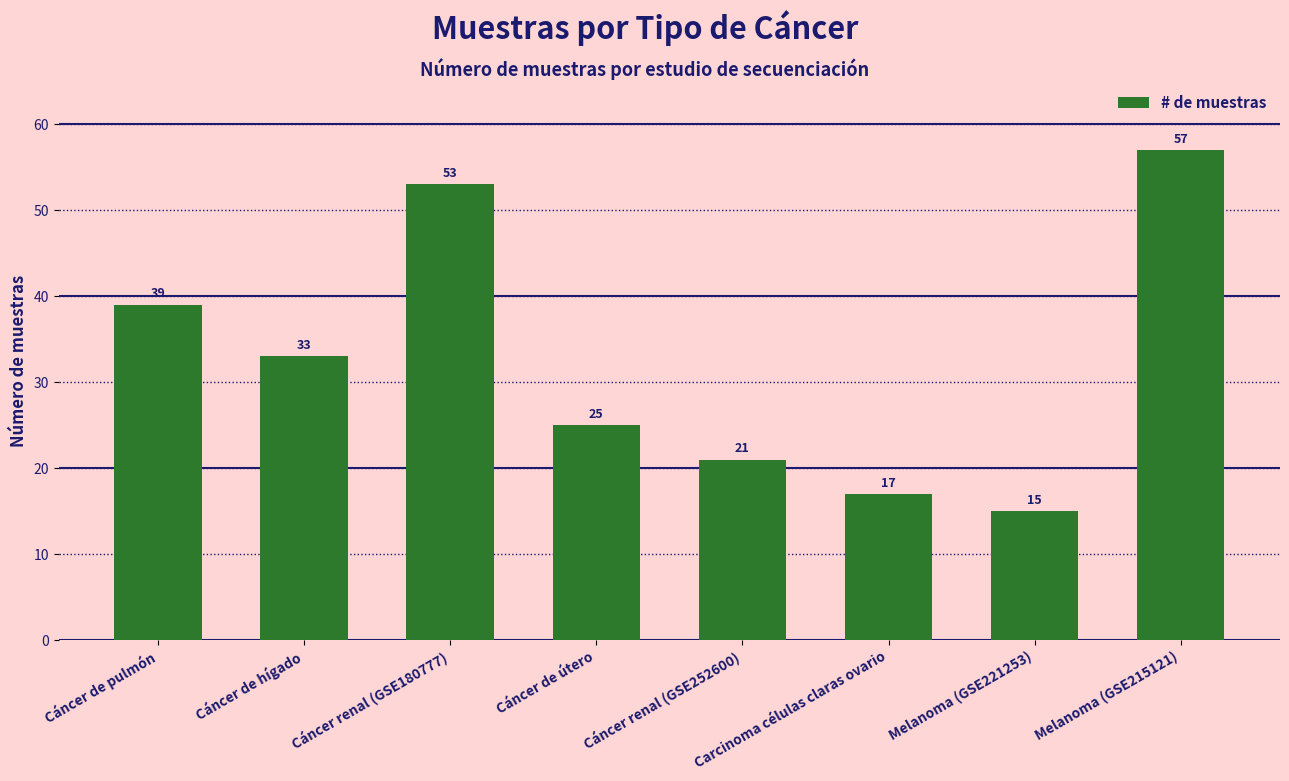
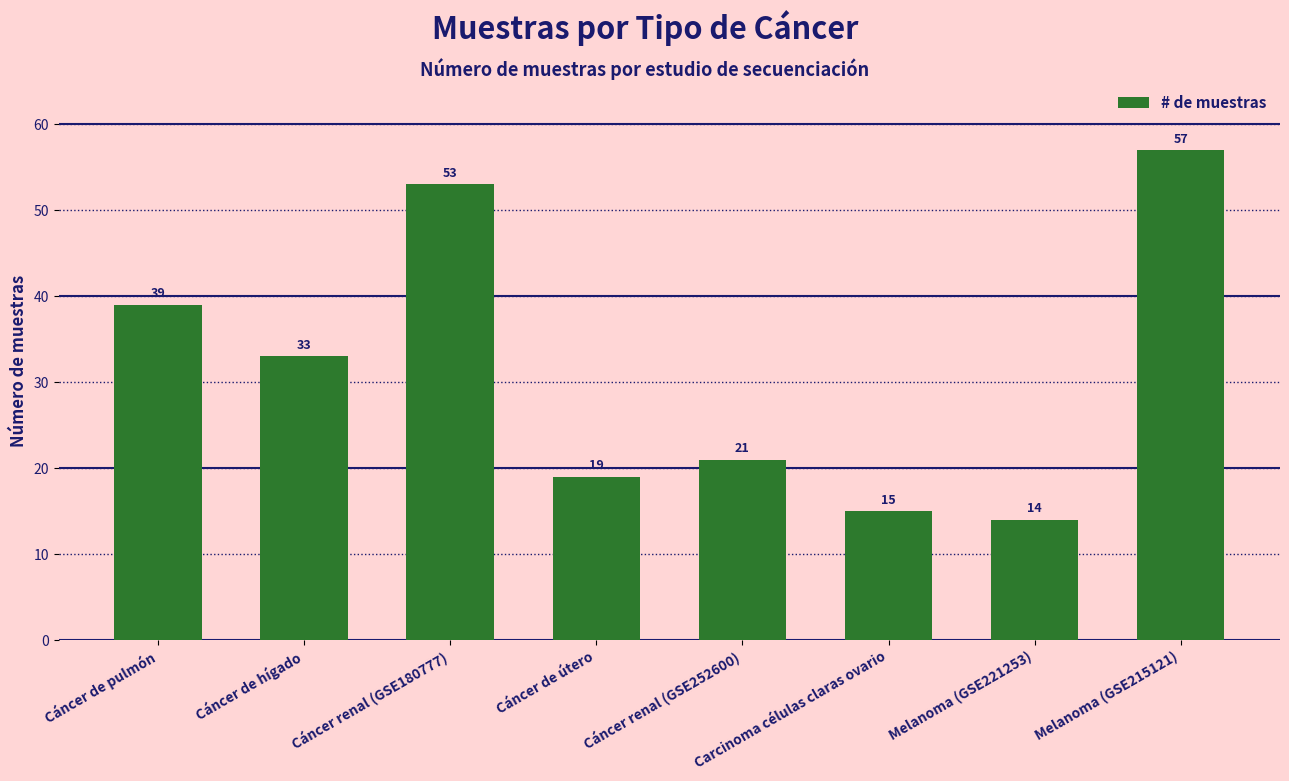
Cáncer de útero: 25 -> 19
Carcinoma células claras ovario: 17 -> 15
Melanoma (GSE221253): 15 -> 14
